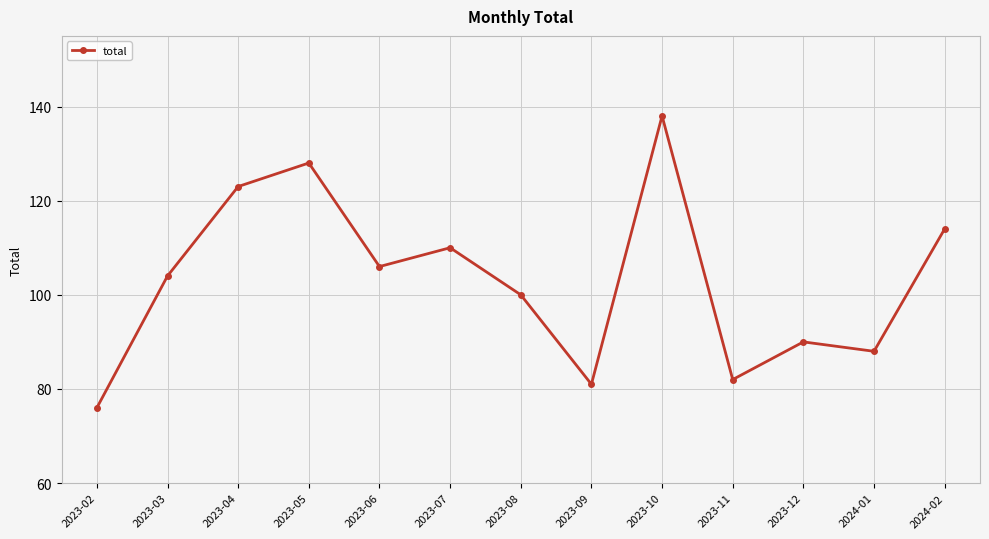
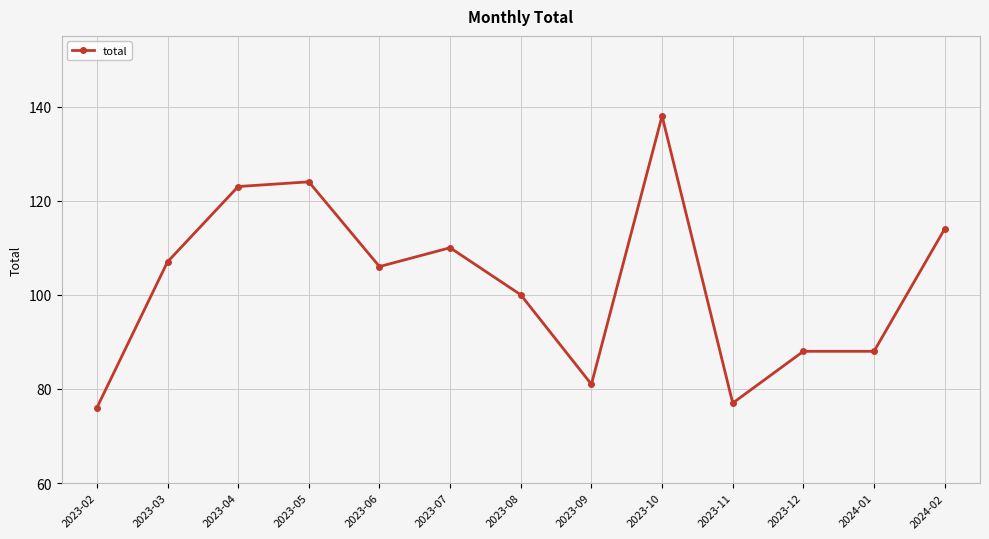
2023-03: 104 -> 107
2023-05: 128 -> 124
2023-11: 82 -> 77
2023-12: 90 -> 88
